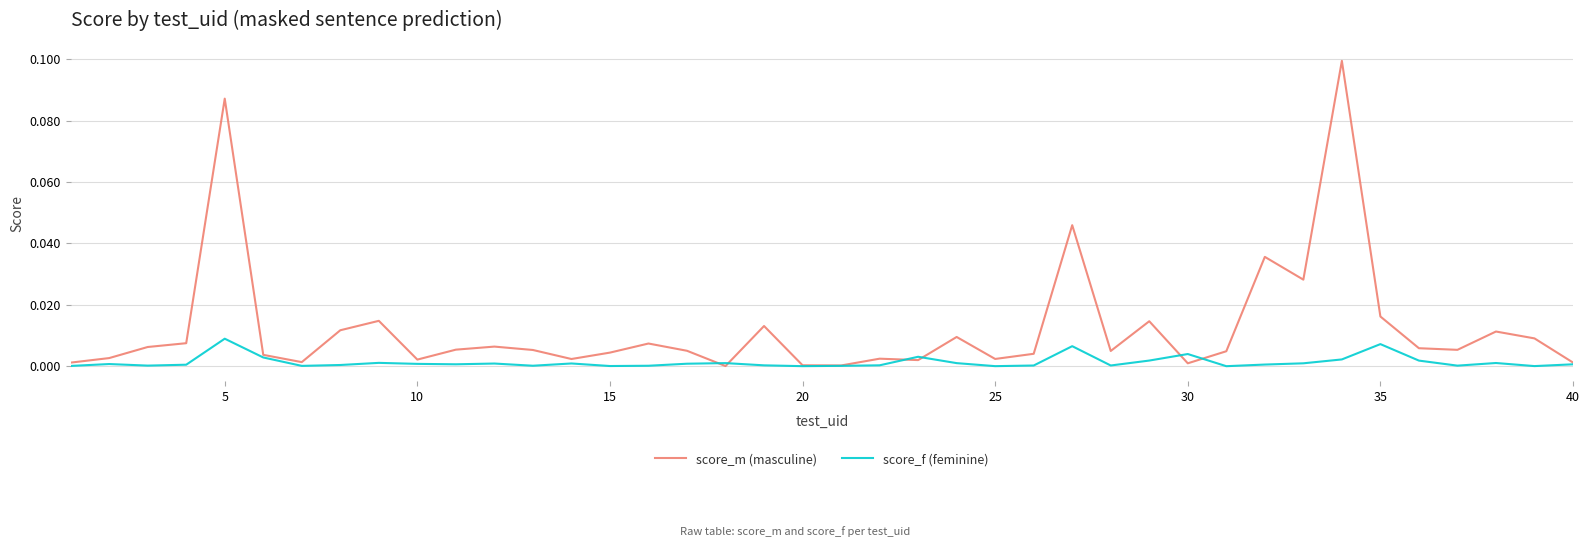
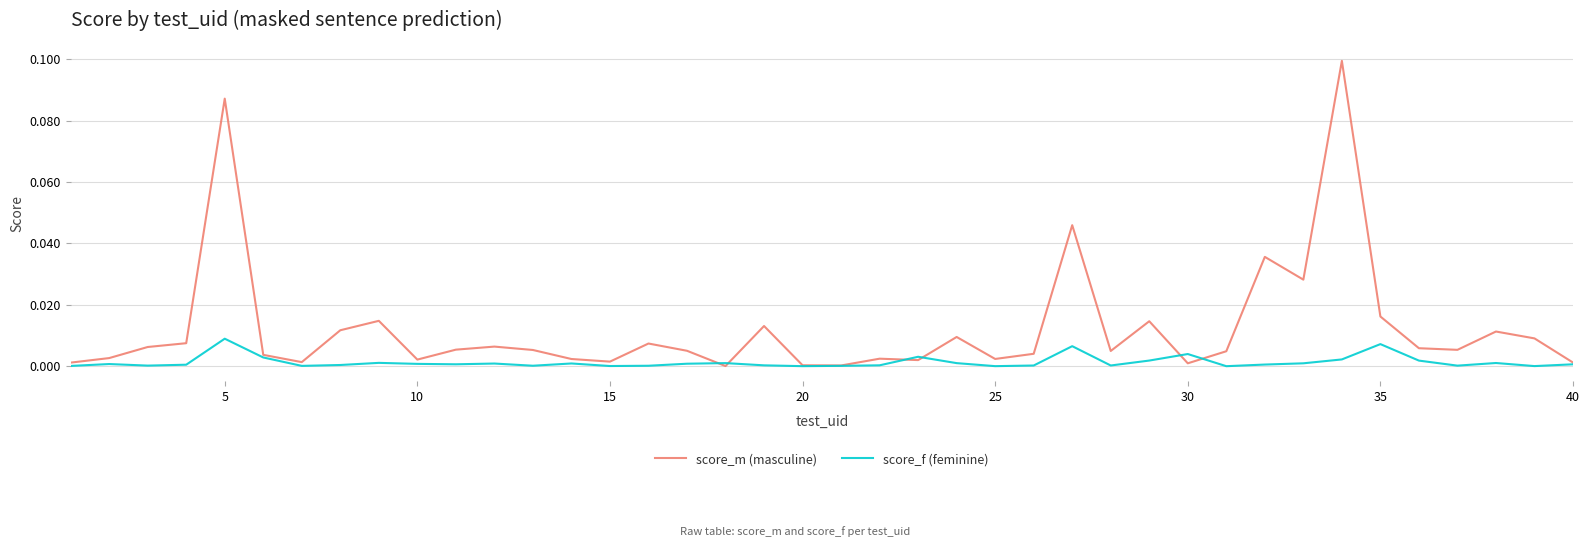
score_m (masculine), 15: 0.004 -> 0.002
